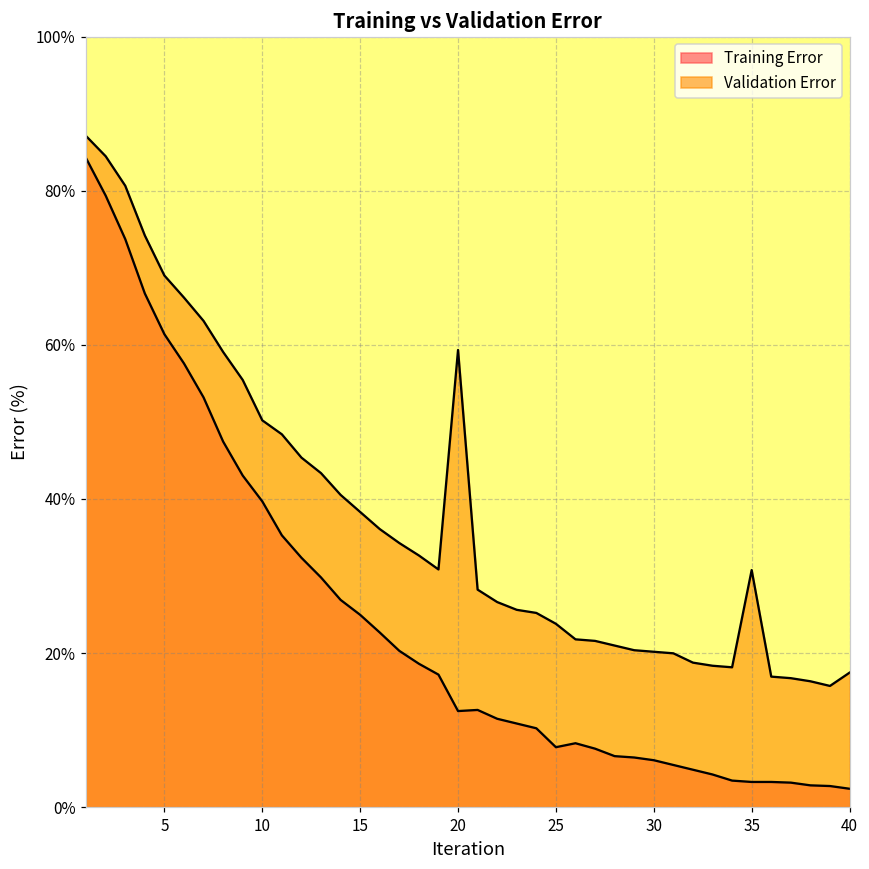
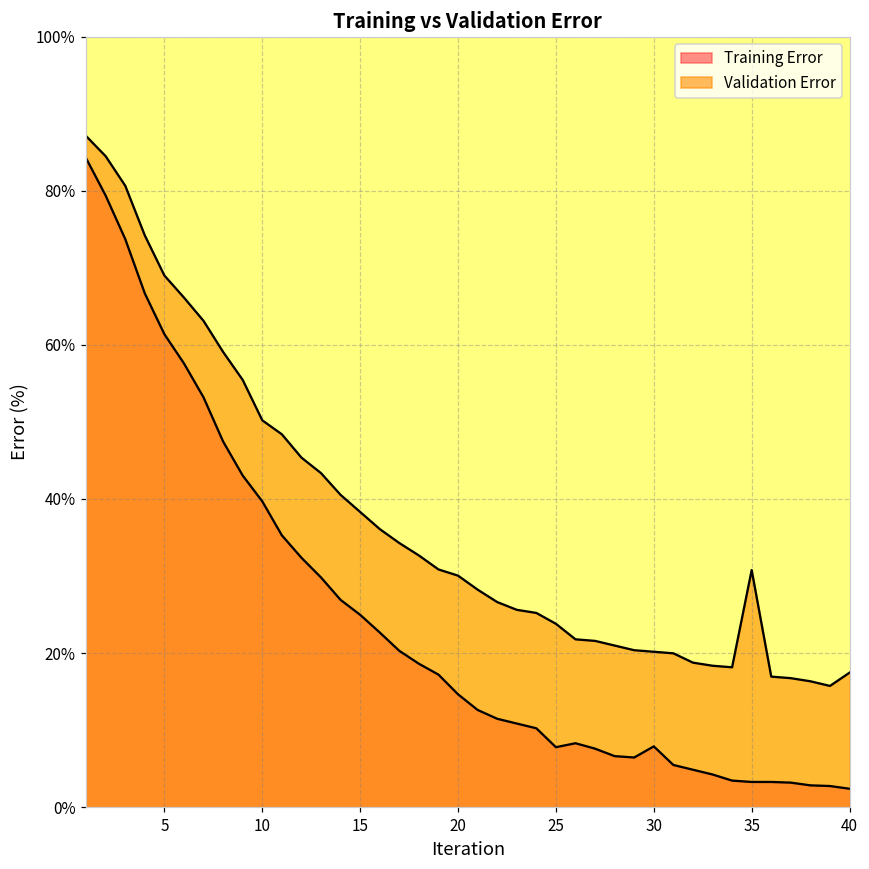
Training Error, 20: 12% -> 15%
Validation Error, 20: 59% -> 30%
Training Error, 30: 6% -> 8%
